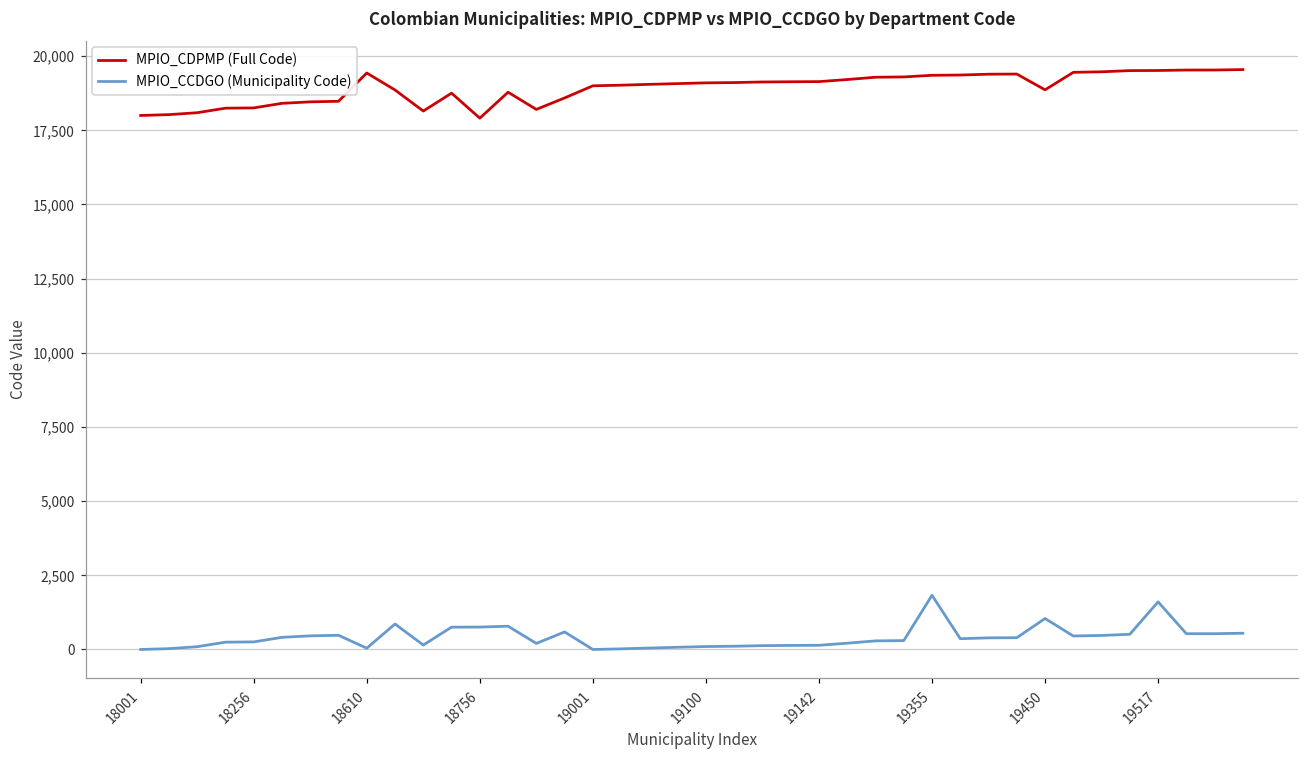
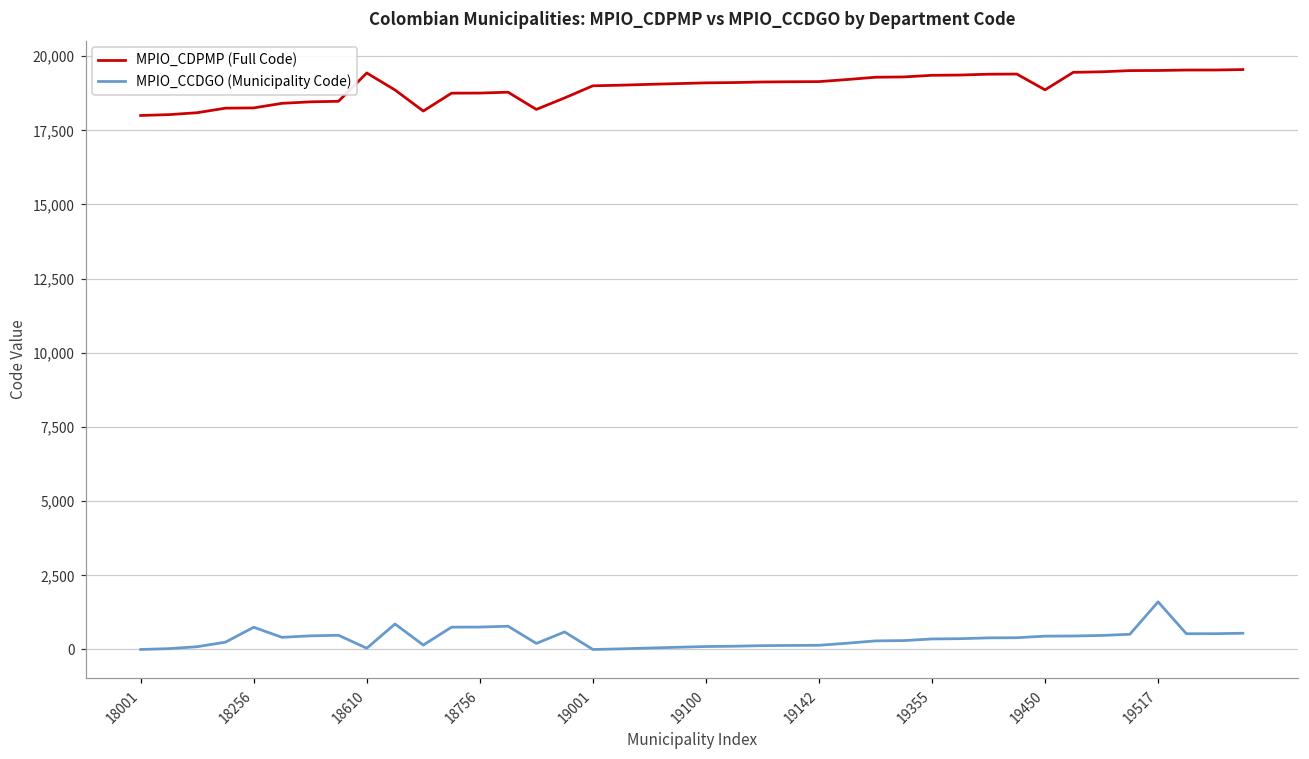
MPIO_CCDGO (Municipality Code), 18256: 300 -> 800
MPIO_CDPMP (Full Code), 18756: 17,900 -> 18,800
MPIO_CCDGO (Municipality Code), 19355: 1,800 -> 400
MPIO_CCDGO (Municipality Code), 19450: 1,000 -> 500
